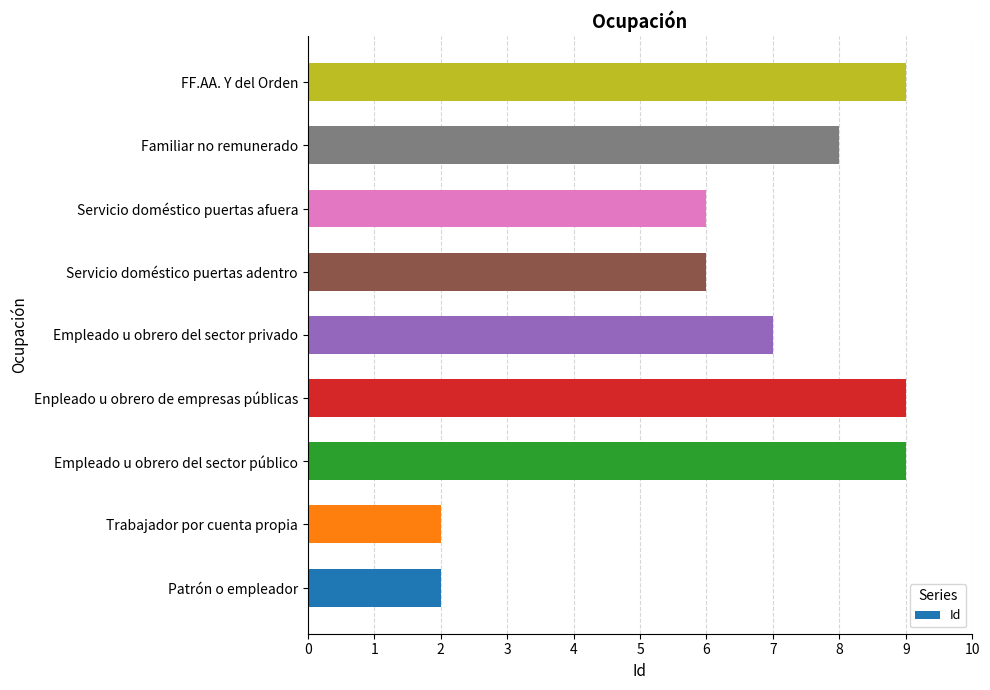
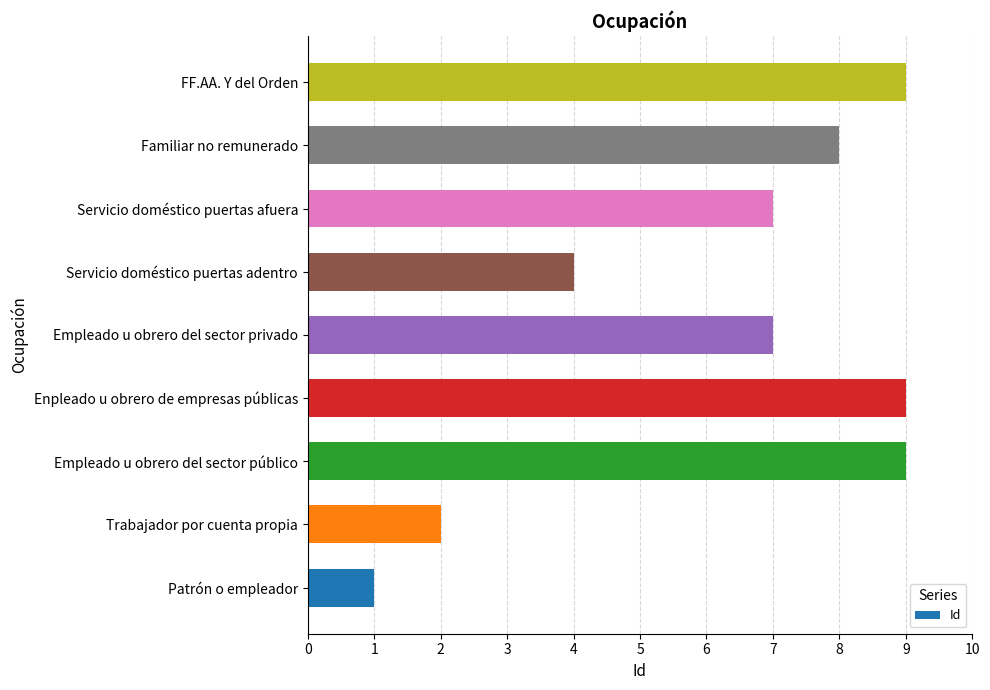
Servicio doméstico puertas afuera: 6 -> 7
Servicio doméstico puertas adentro: 6 -> 4
Patrón o empleador: 2 -> 1
